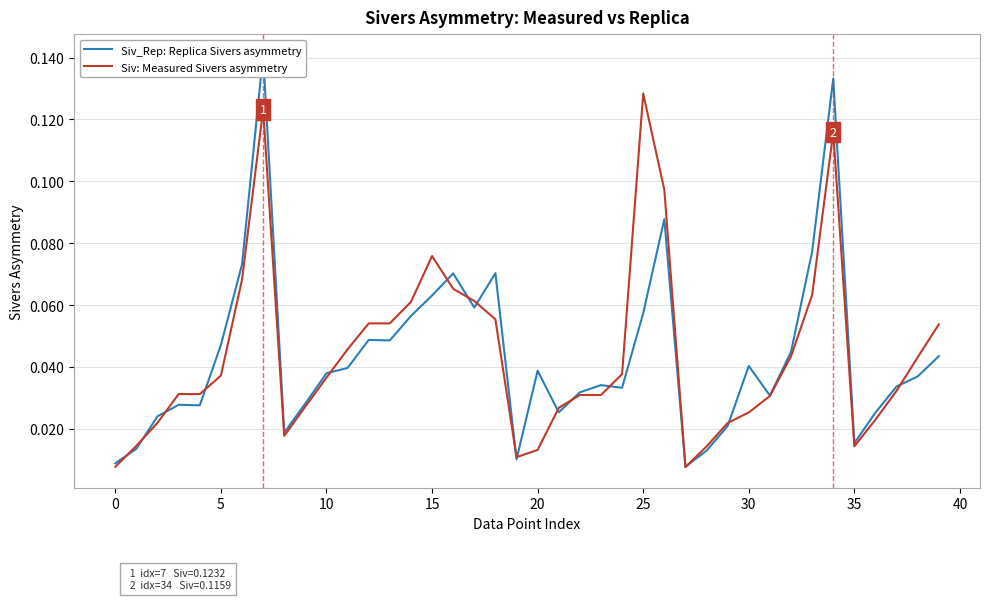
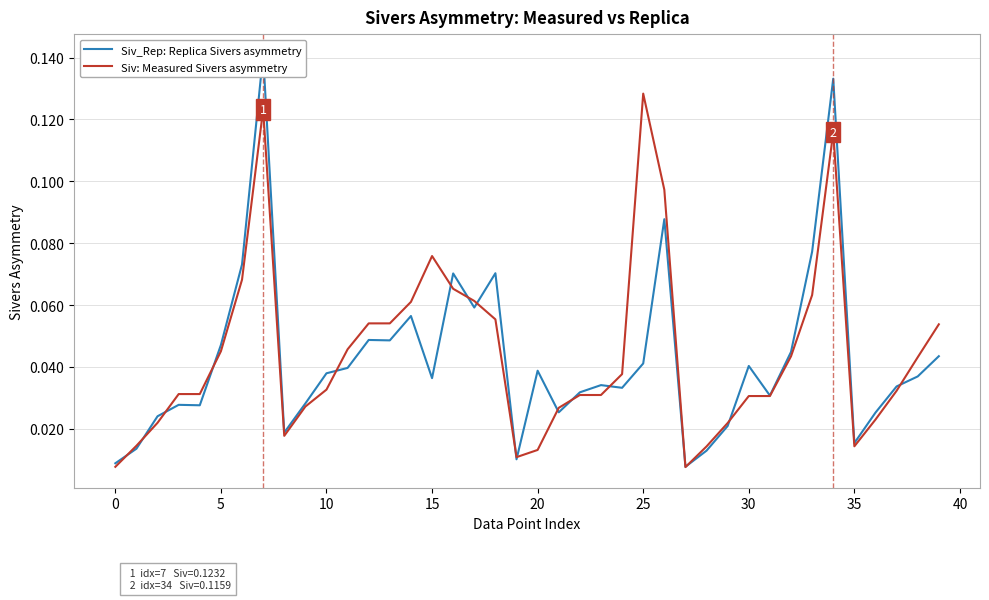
Siv: Measured Sivers asymmetry, 5: 0.037 -> 0.045
Siv: Measured Sivers asymmetry, 10: 0.037 -> 0.033
Siv_Rep: Replica Sivers asymmetry, 15: 0.063 -> 0.036
Siv_Rep: Replica Sivers asymmetry, 25: 0.057 -> 0.041
Siv: Measured Sivers asymmetry, 30: 0.025 -> 0.031
